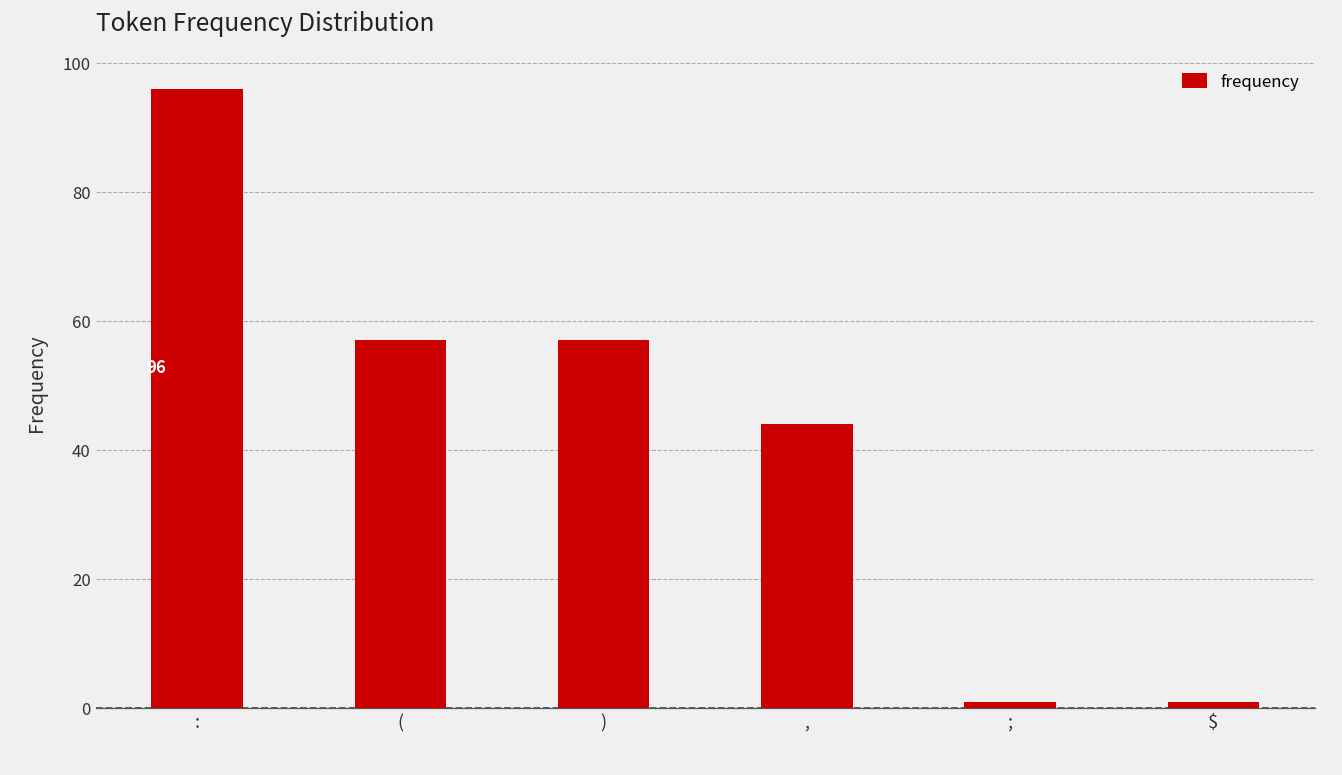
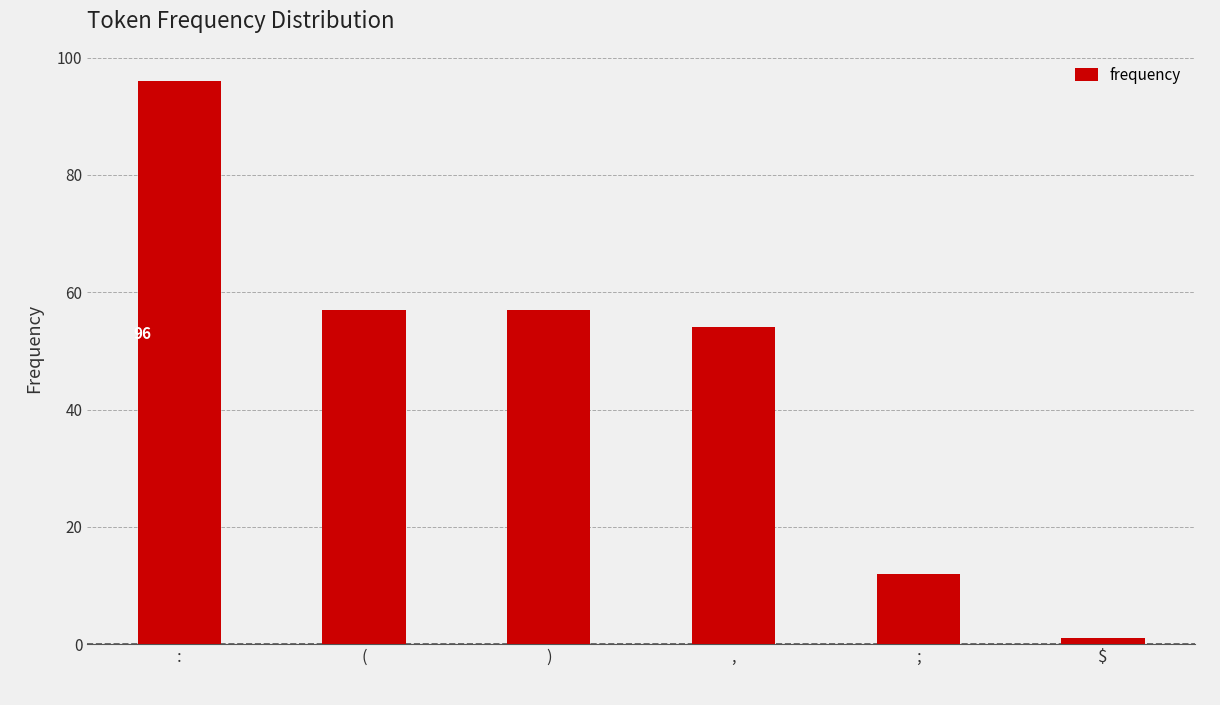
,: 44 -> 54
;: 1 -> 12
